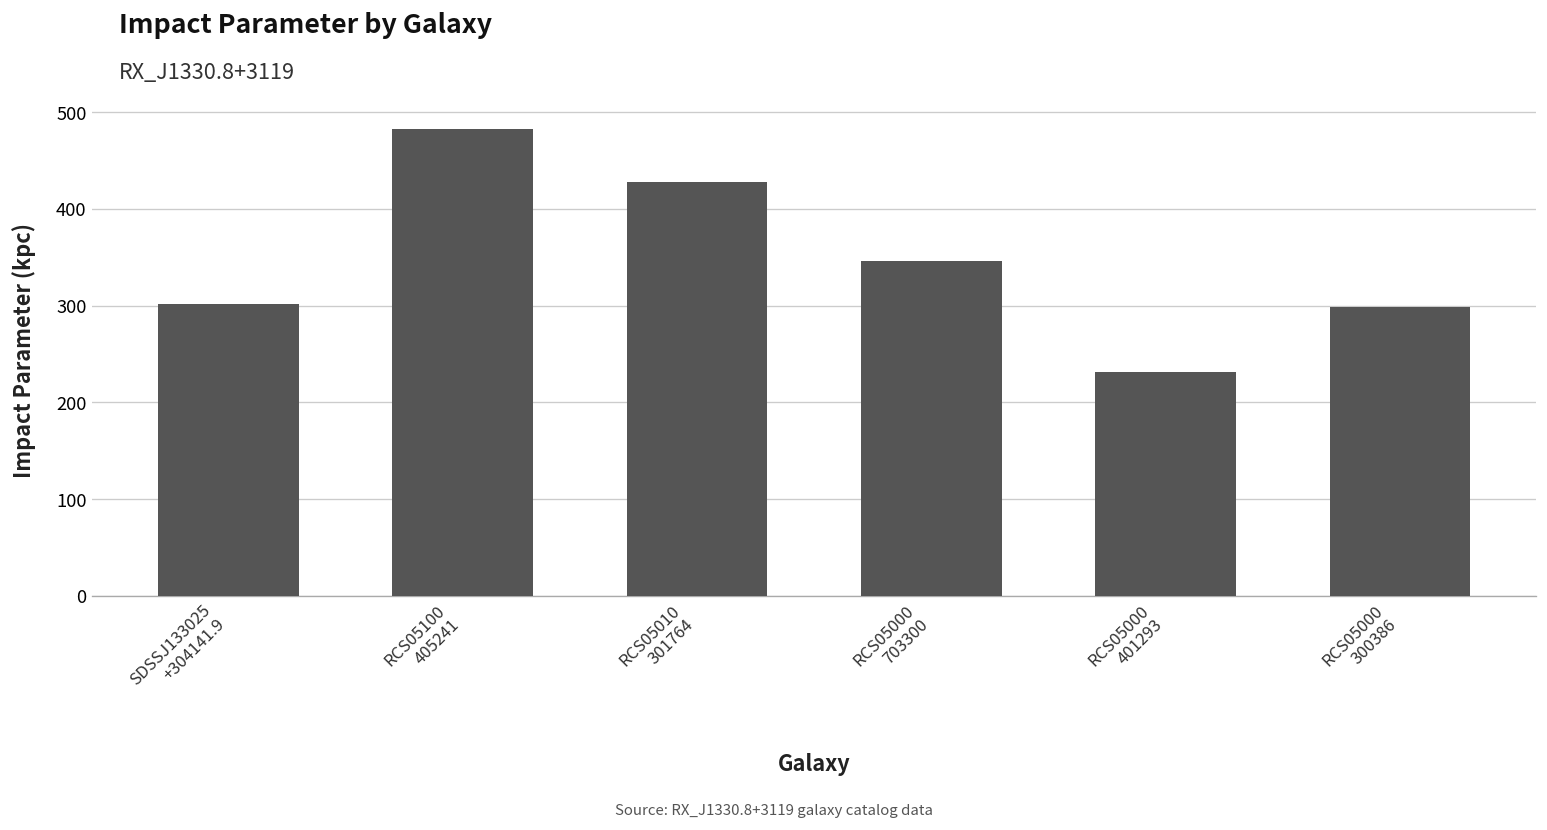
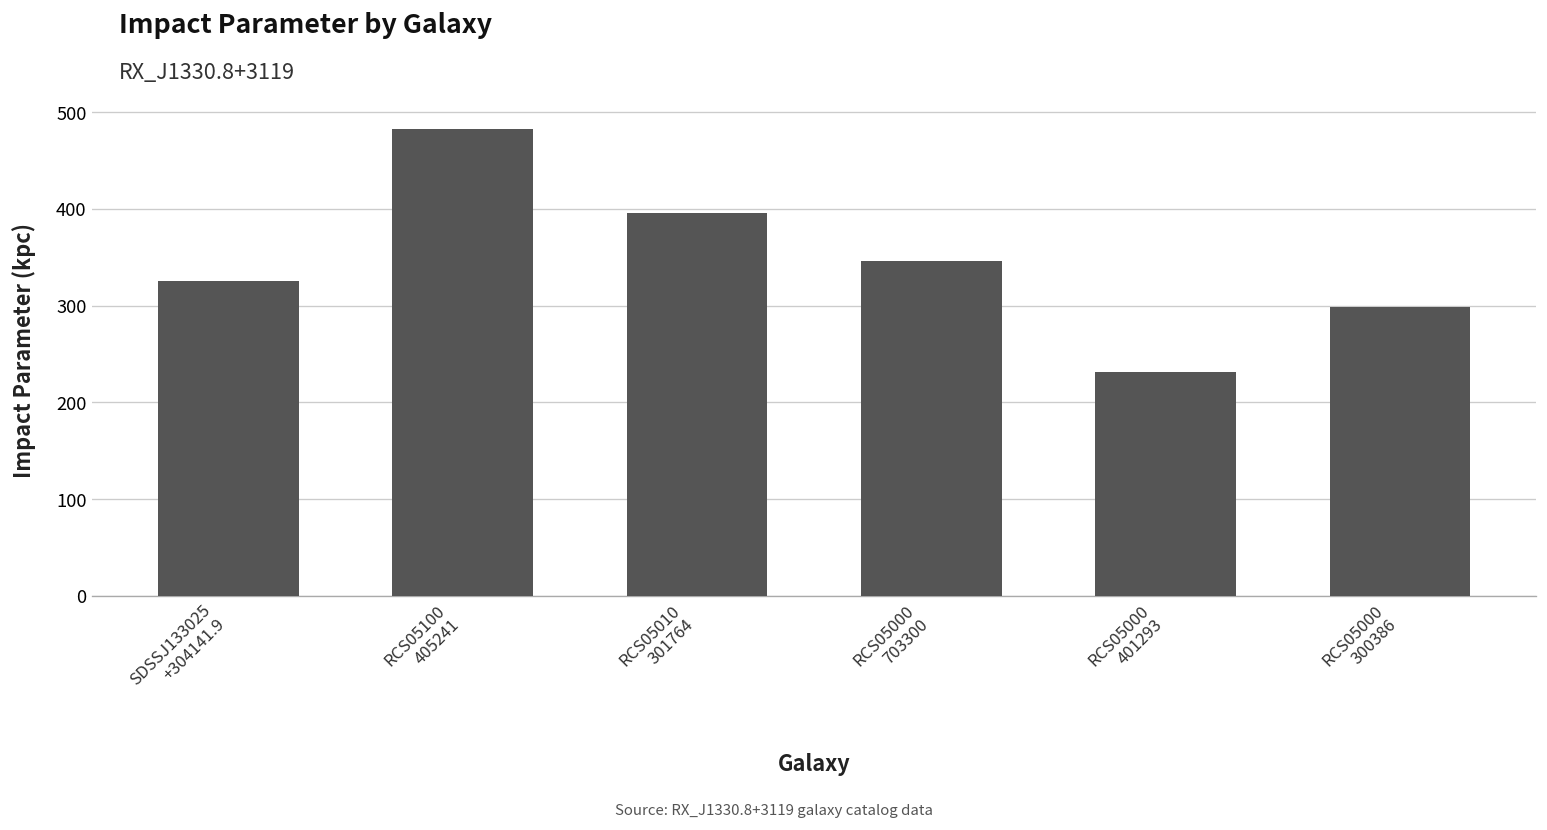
SDSSJ133025 +304141.9: 300 -> 330
RCS05010 301764: 430 -> 400
